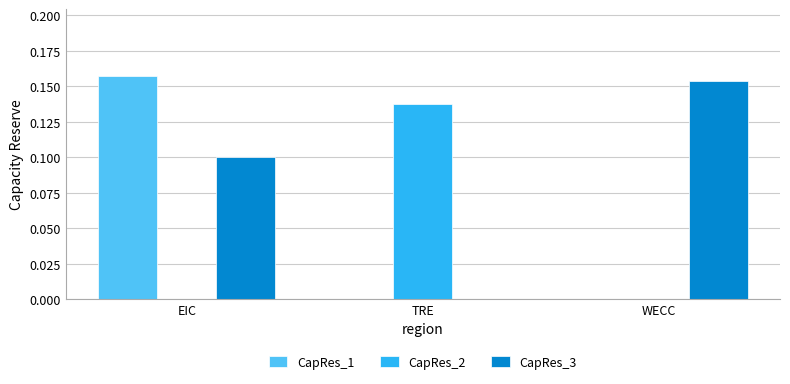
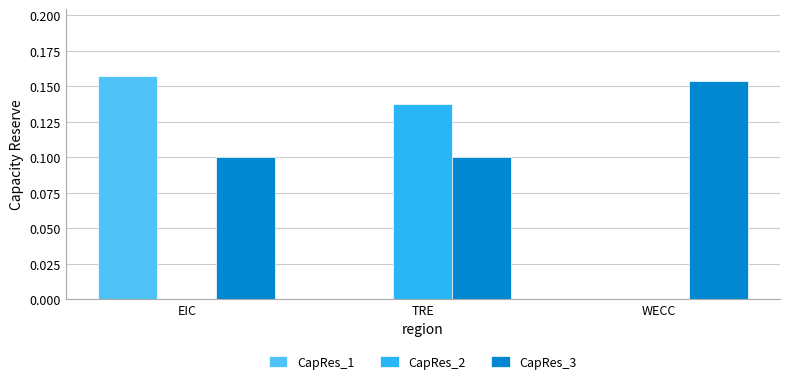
CapRes_3, TRE: 0.0 -> 0.1
